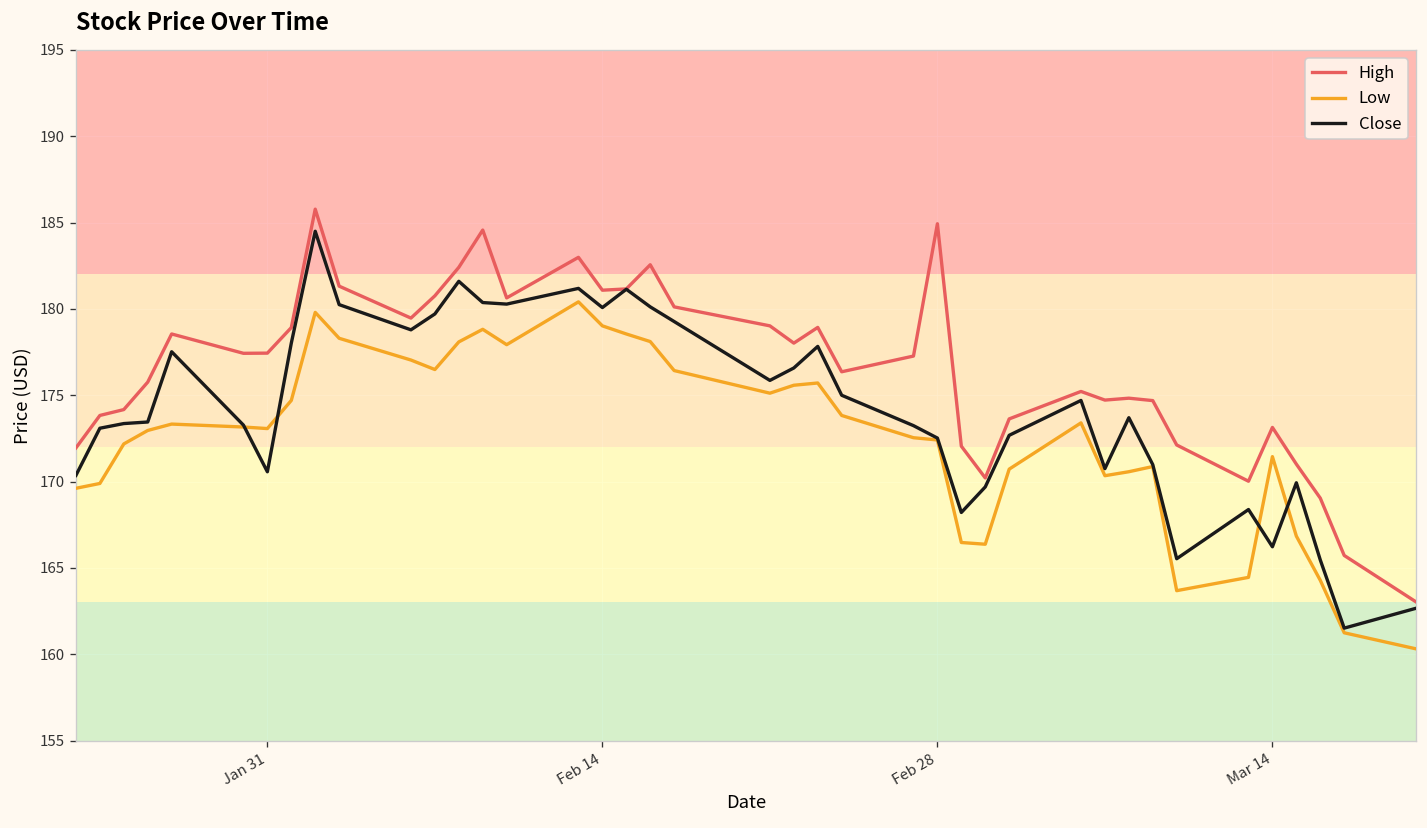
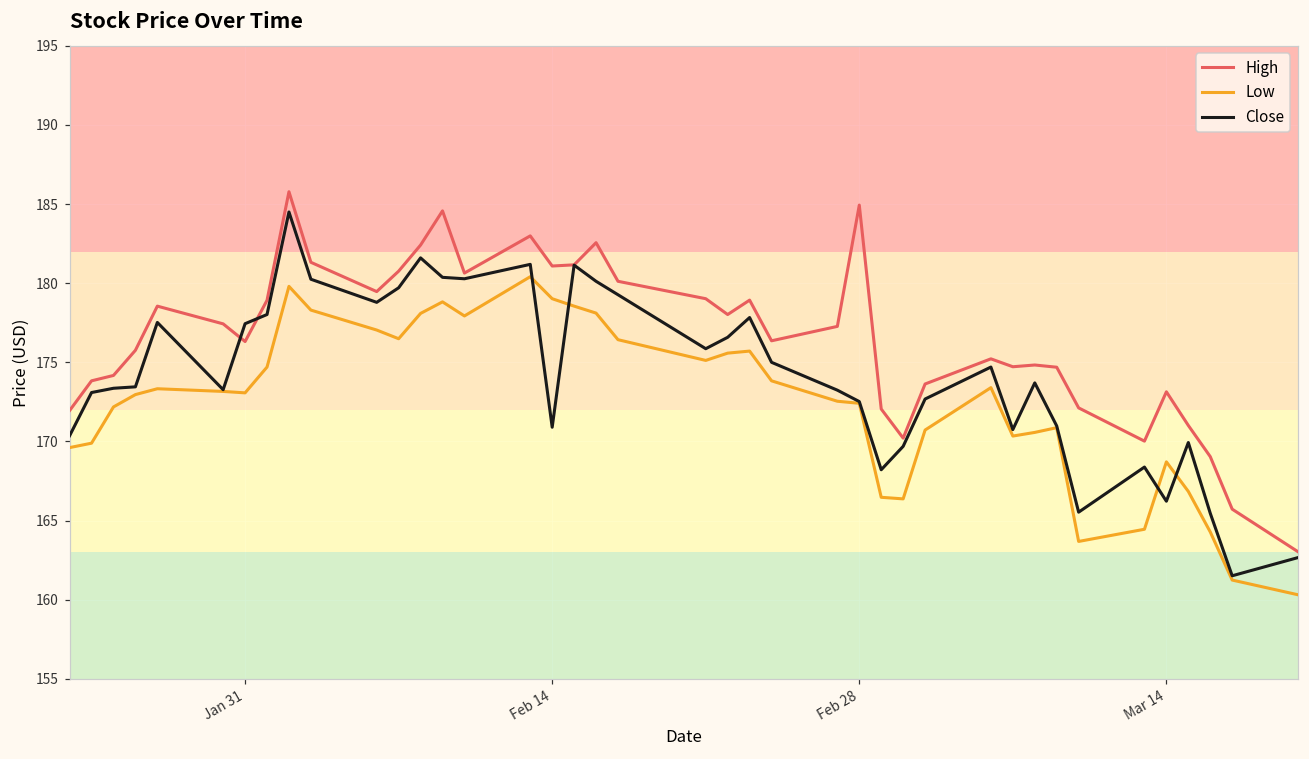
High, Jan 31: 177.4 -> 176.3
Close, Jan 31: 170.6 -> 177.4
Close, Feb 14: 180.1 -> 170.9
Low, Mar 14: 171.4 -> 168.7
